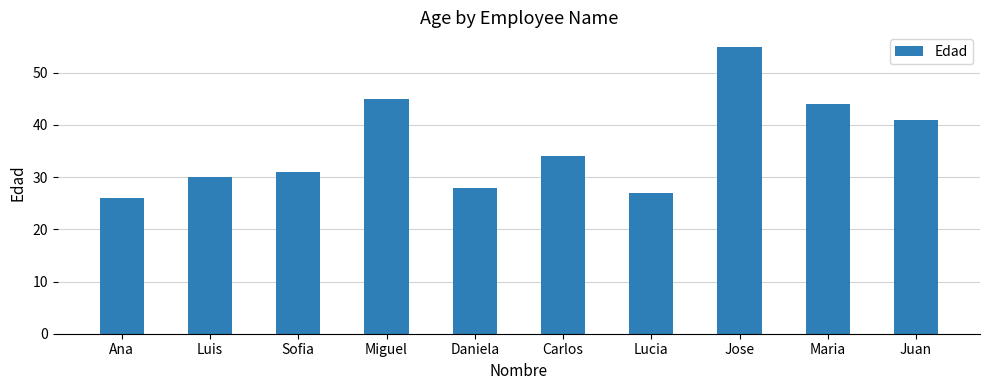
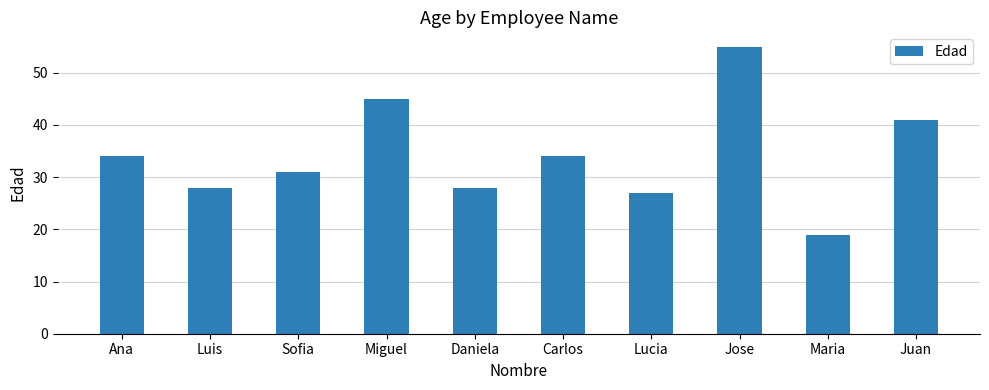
Ana: 26 -> 34
Luis: 30 -> 28
Maria: 44 -> 19
